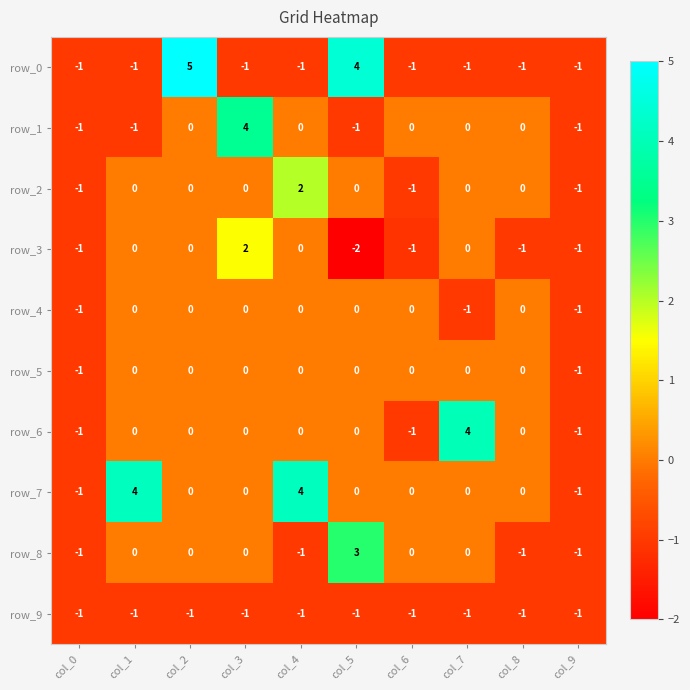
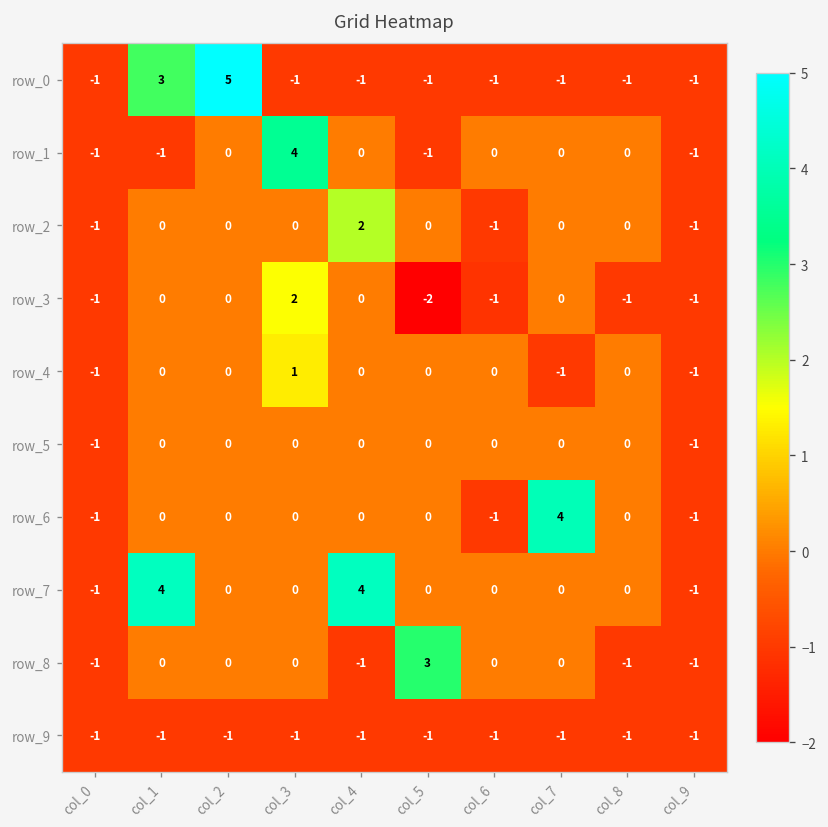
row_0, col_1: -1 -> 3
row_0, col_5: 4 -> -1
row_4, col_3: 0 -> 1
